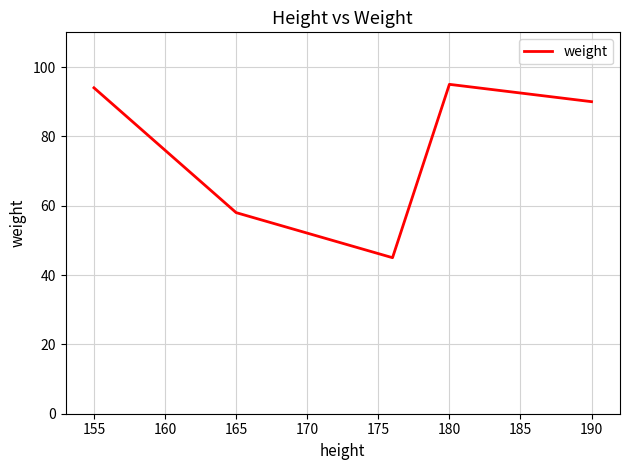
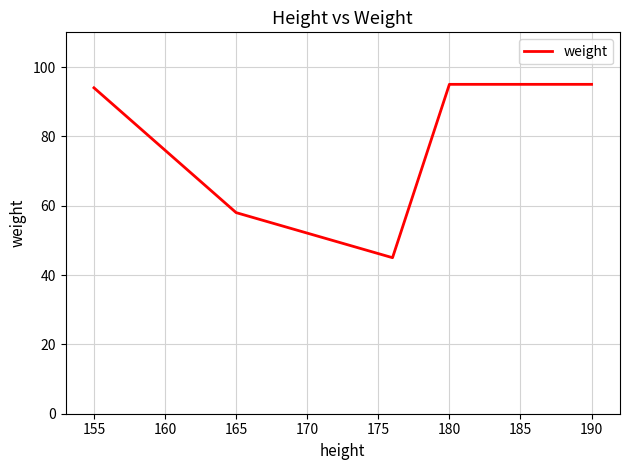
190: 90 -> 95
